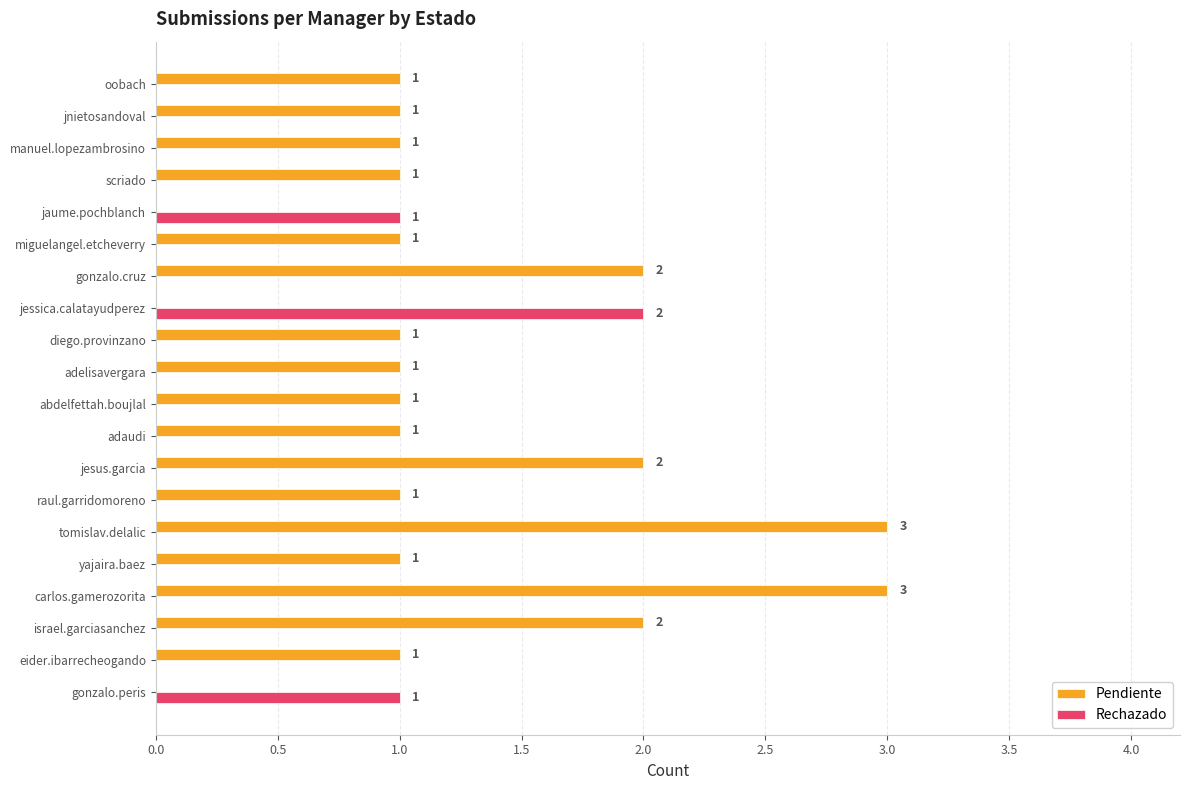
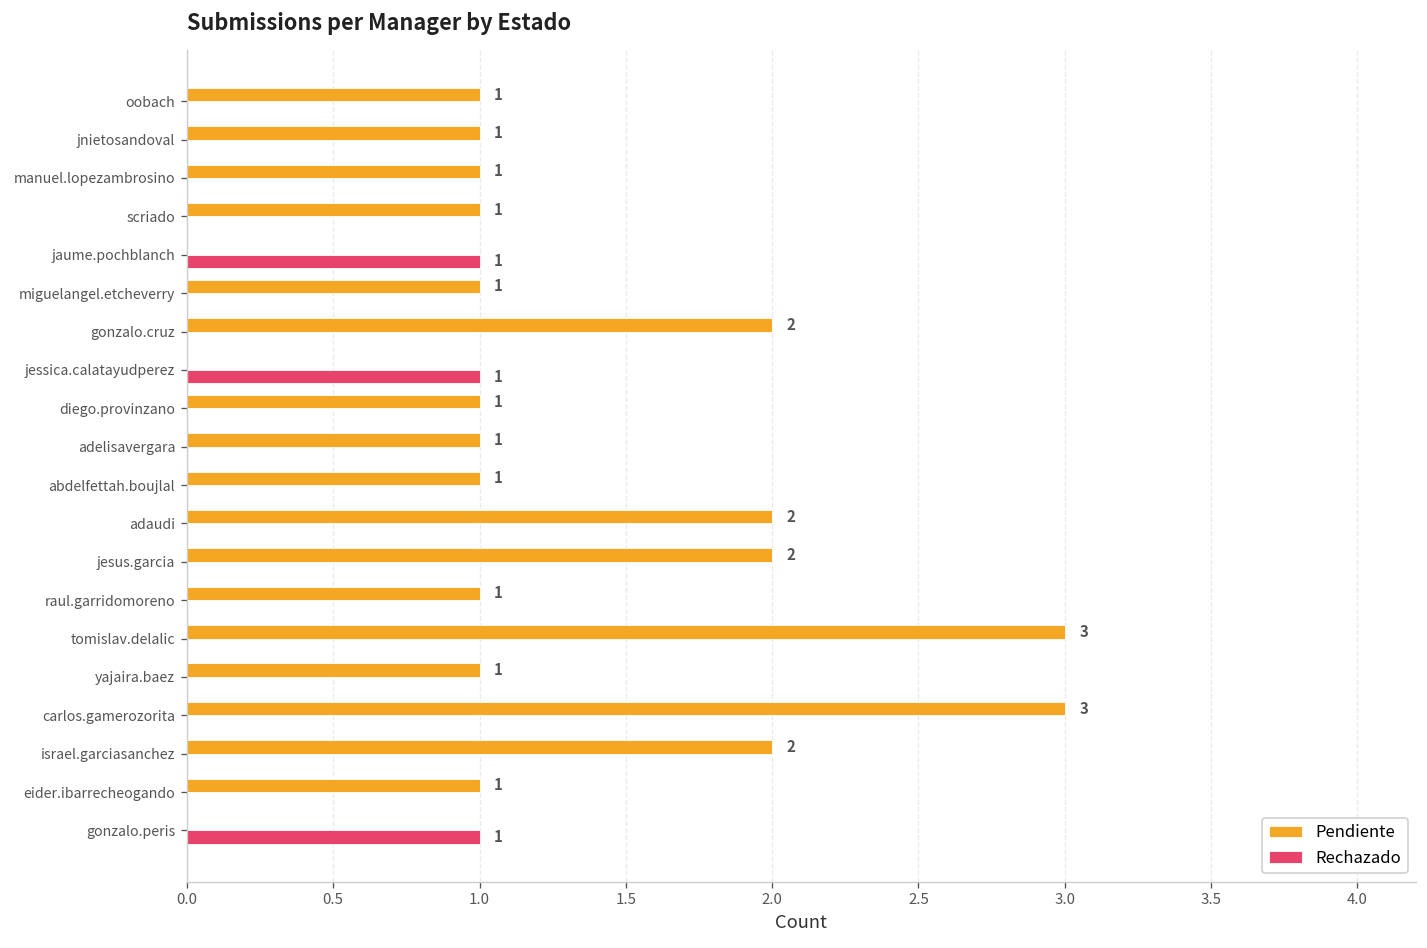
Rechazado, jessica.calatayudperez: 2 -> 1
Pendiente, adaudi: 1 -> 2
